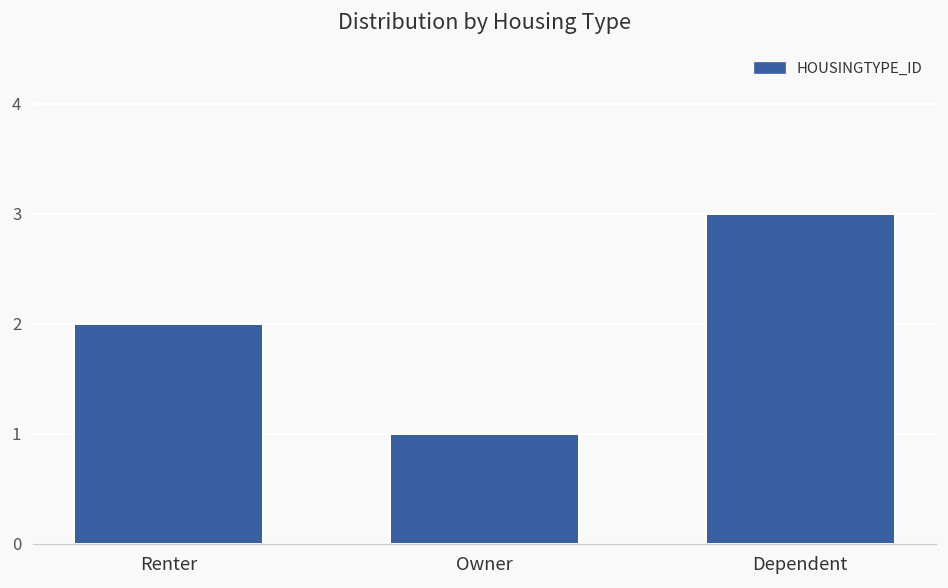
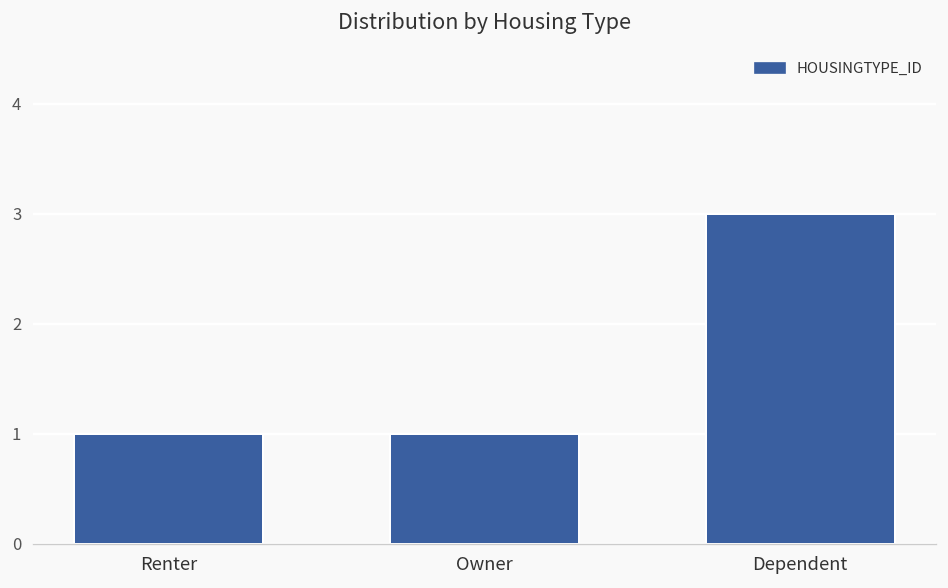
Renter: 2 -> 1
